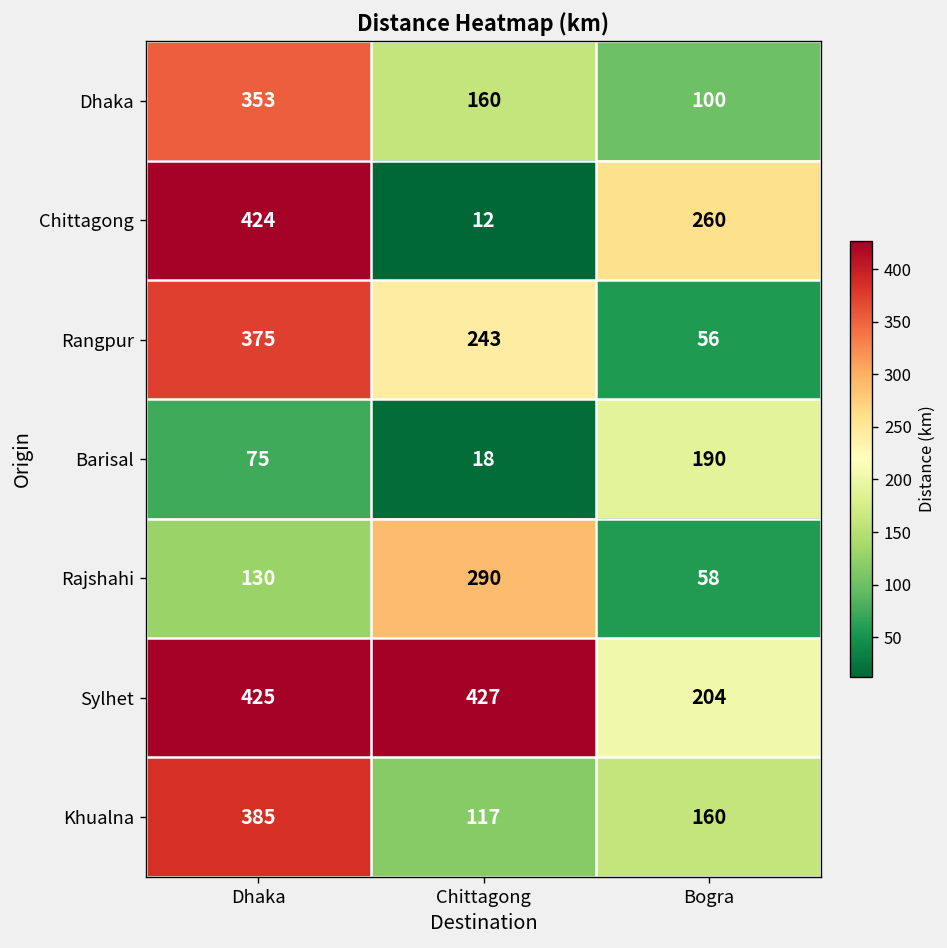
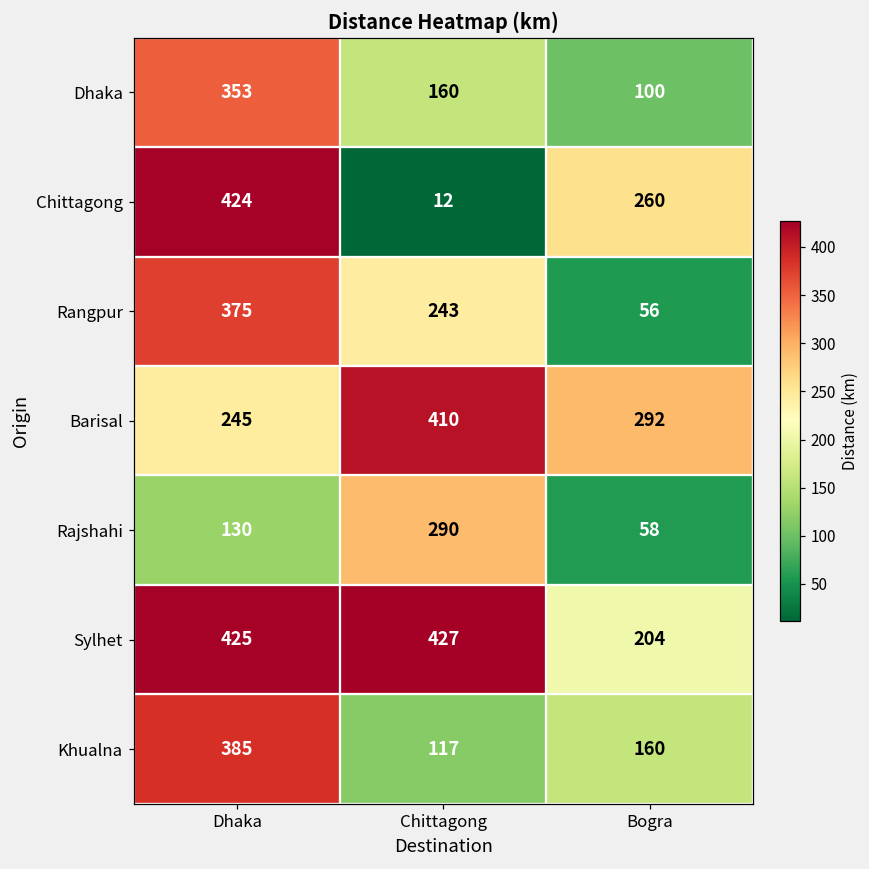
Barisal, Dhaka: 75 -> 245
Barisal, Chittagong: 18 -> 410
Barisal, Bogra: 190 -> 292
